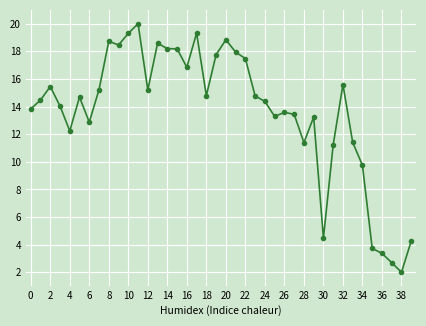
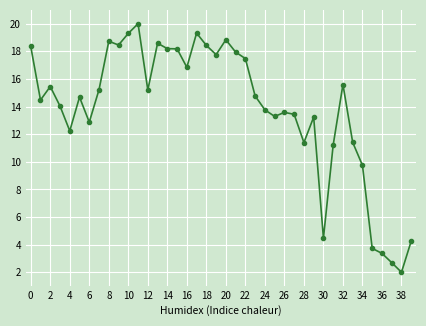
0: 13.8 -> 18.4
18: 14.8 -> 18.4
24: 14.4 -> 13.8
